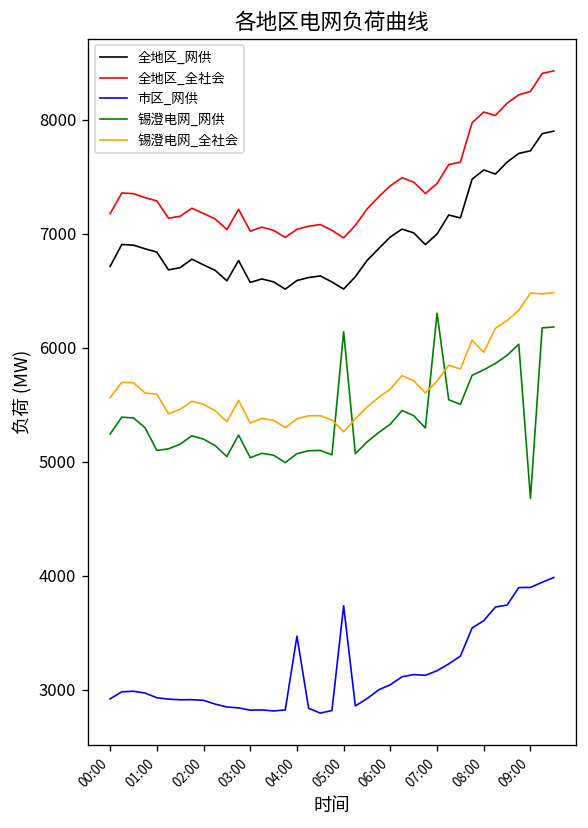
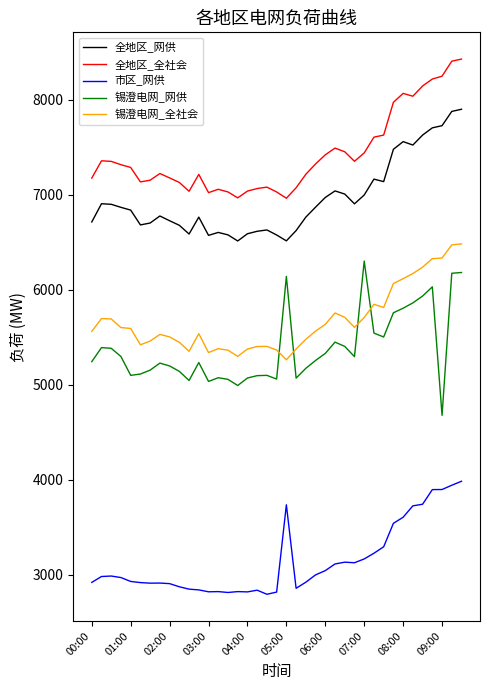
市区_网供, 04:00: 3500 -> 2800
锡澄电网_全社会, 08:00: 6000 -> 6100
锡澄电网_全社会, 09:00: 6500 -> 6300
